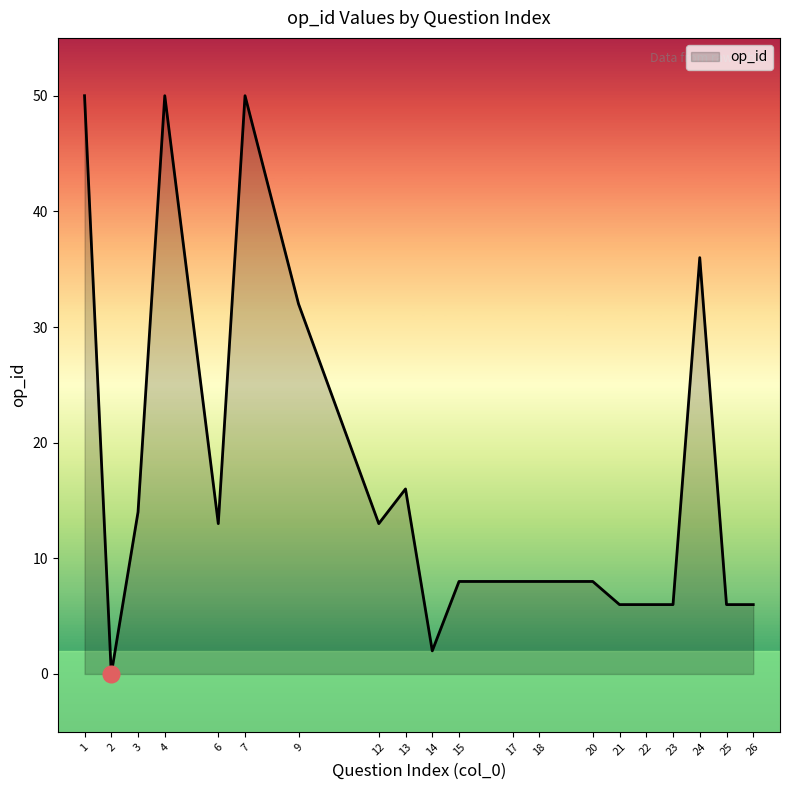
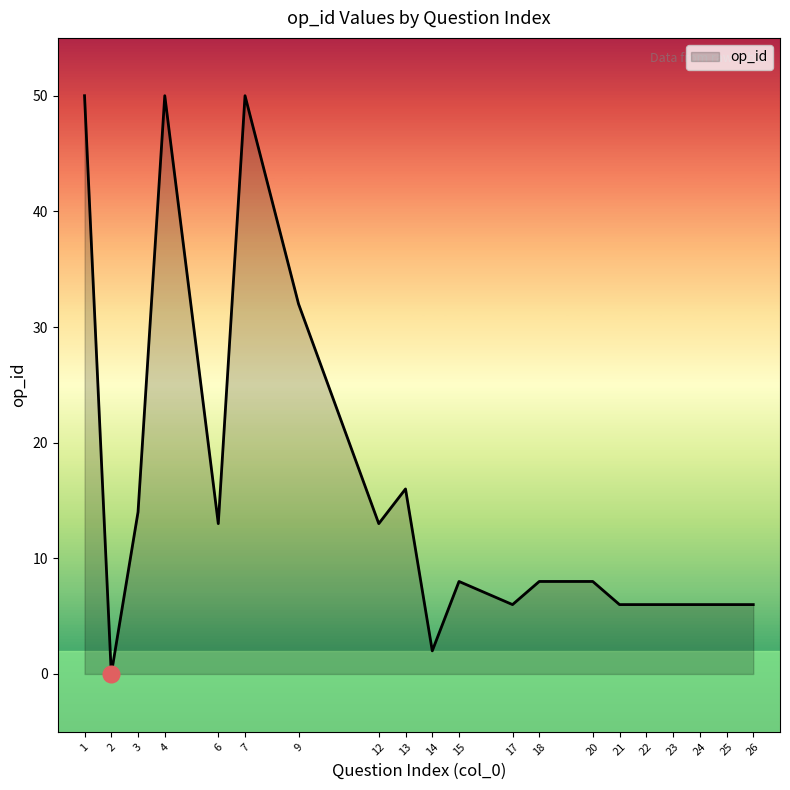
op_id, 17: 8 -> 6
op_id, 24: 36 -> 6
